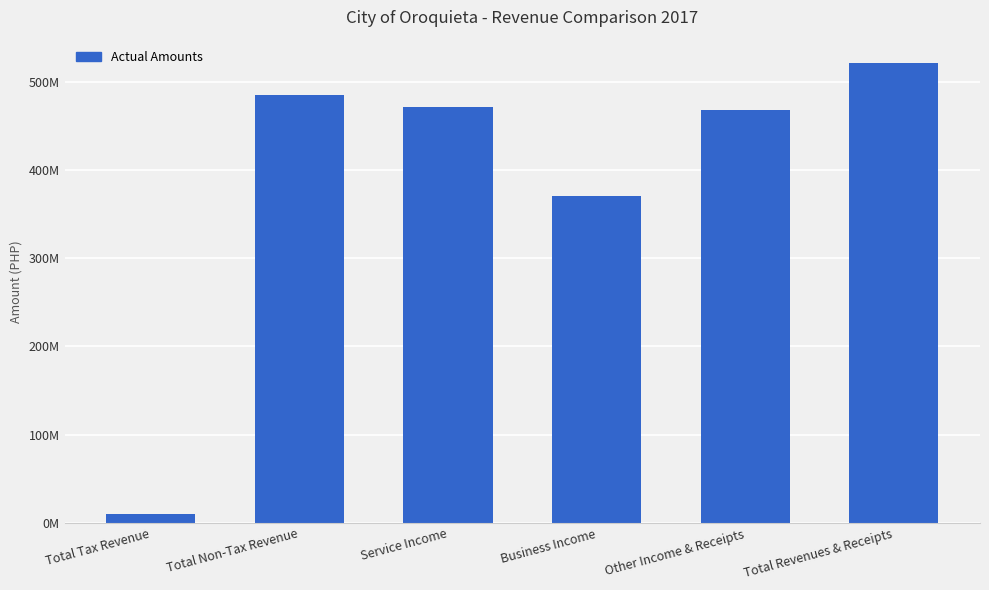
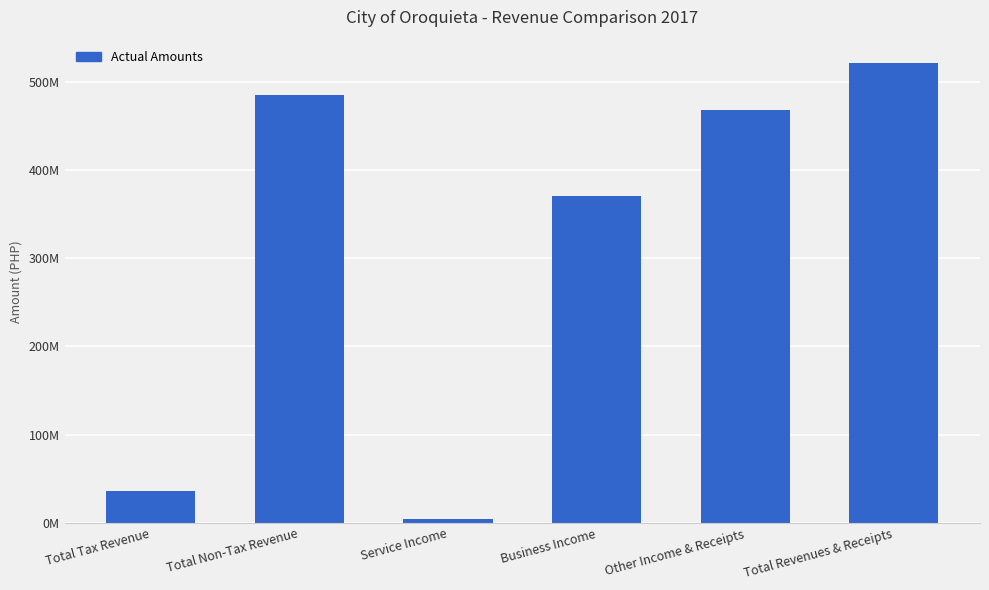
Total Tax Revenue: 10000000 -> 40000000
Service Income: 470000000 -> 0
